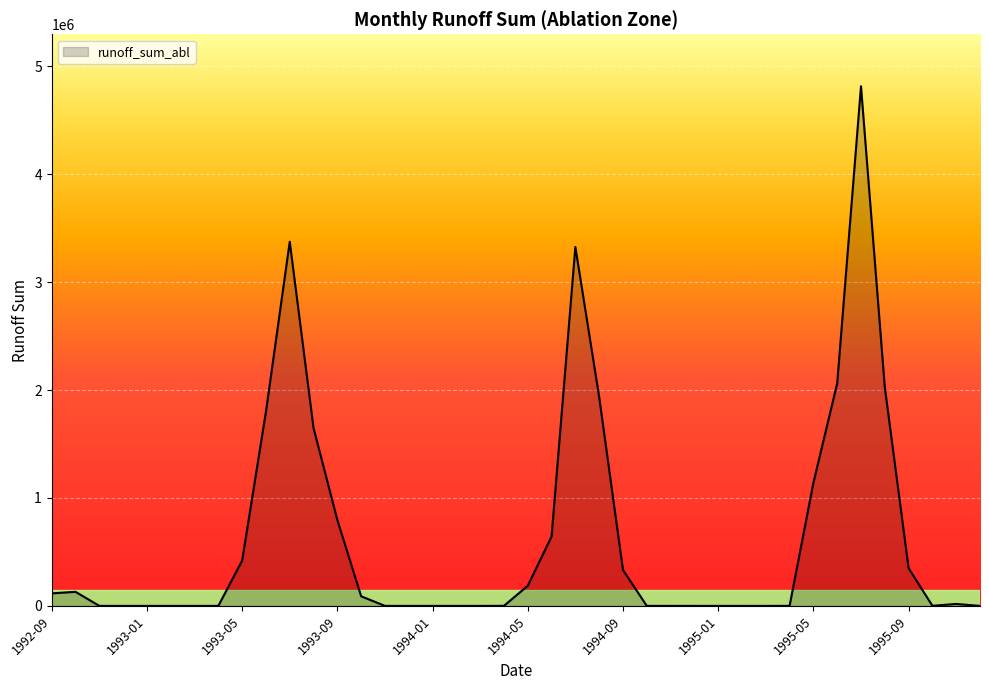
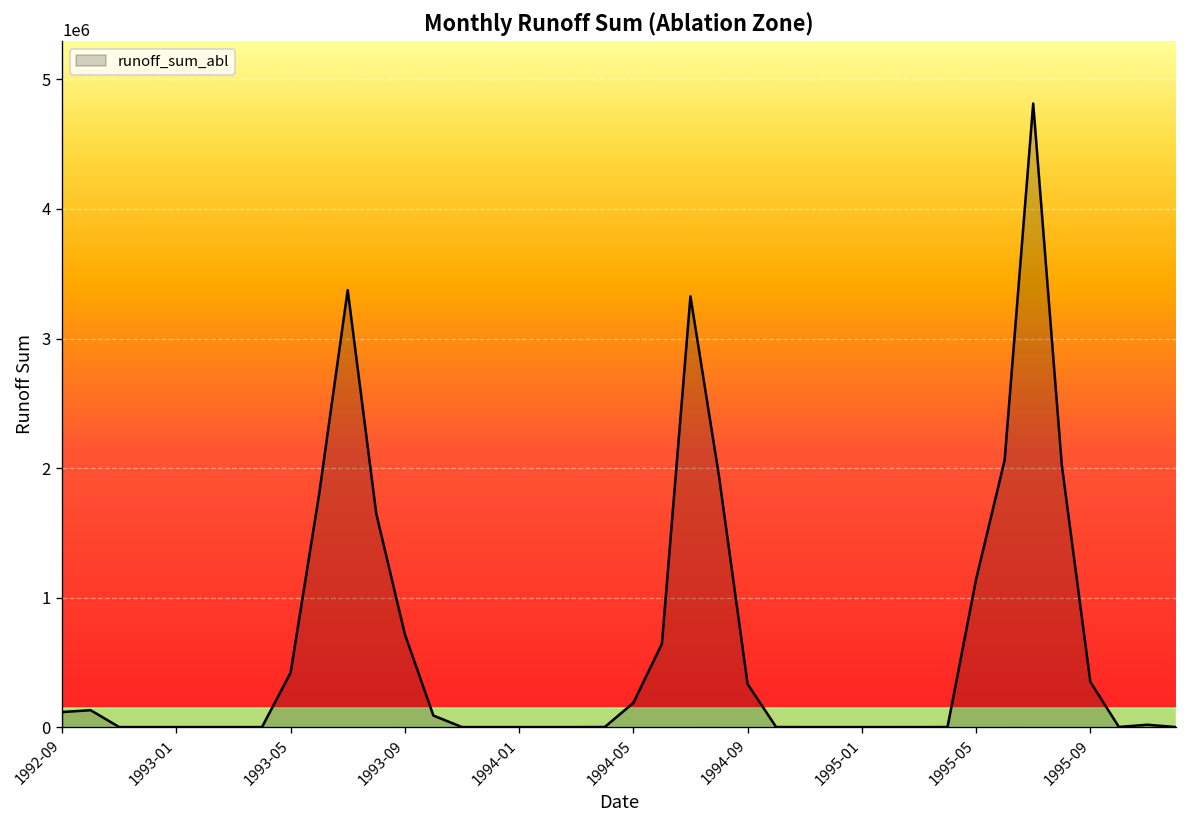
1993-09: 800000 -> 720000
